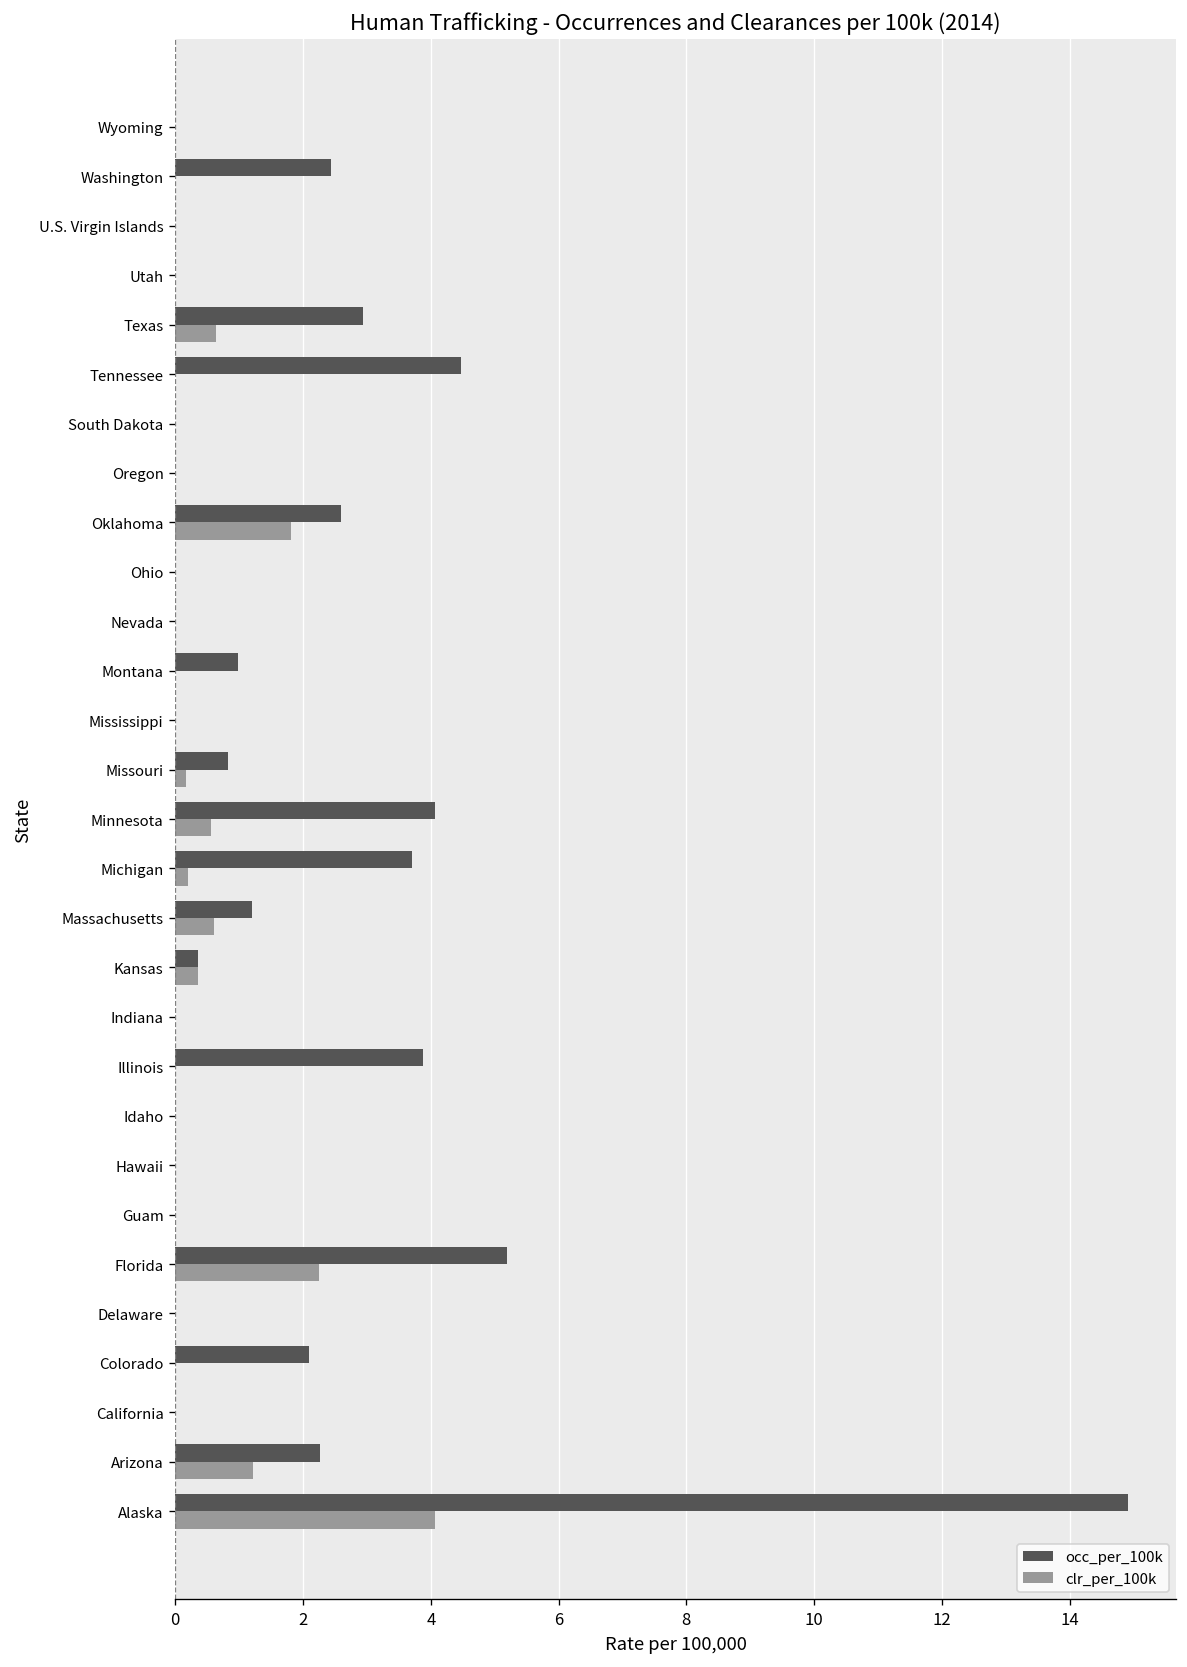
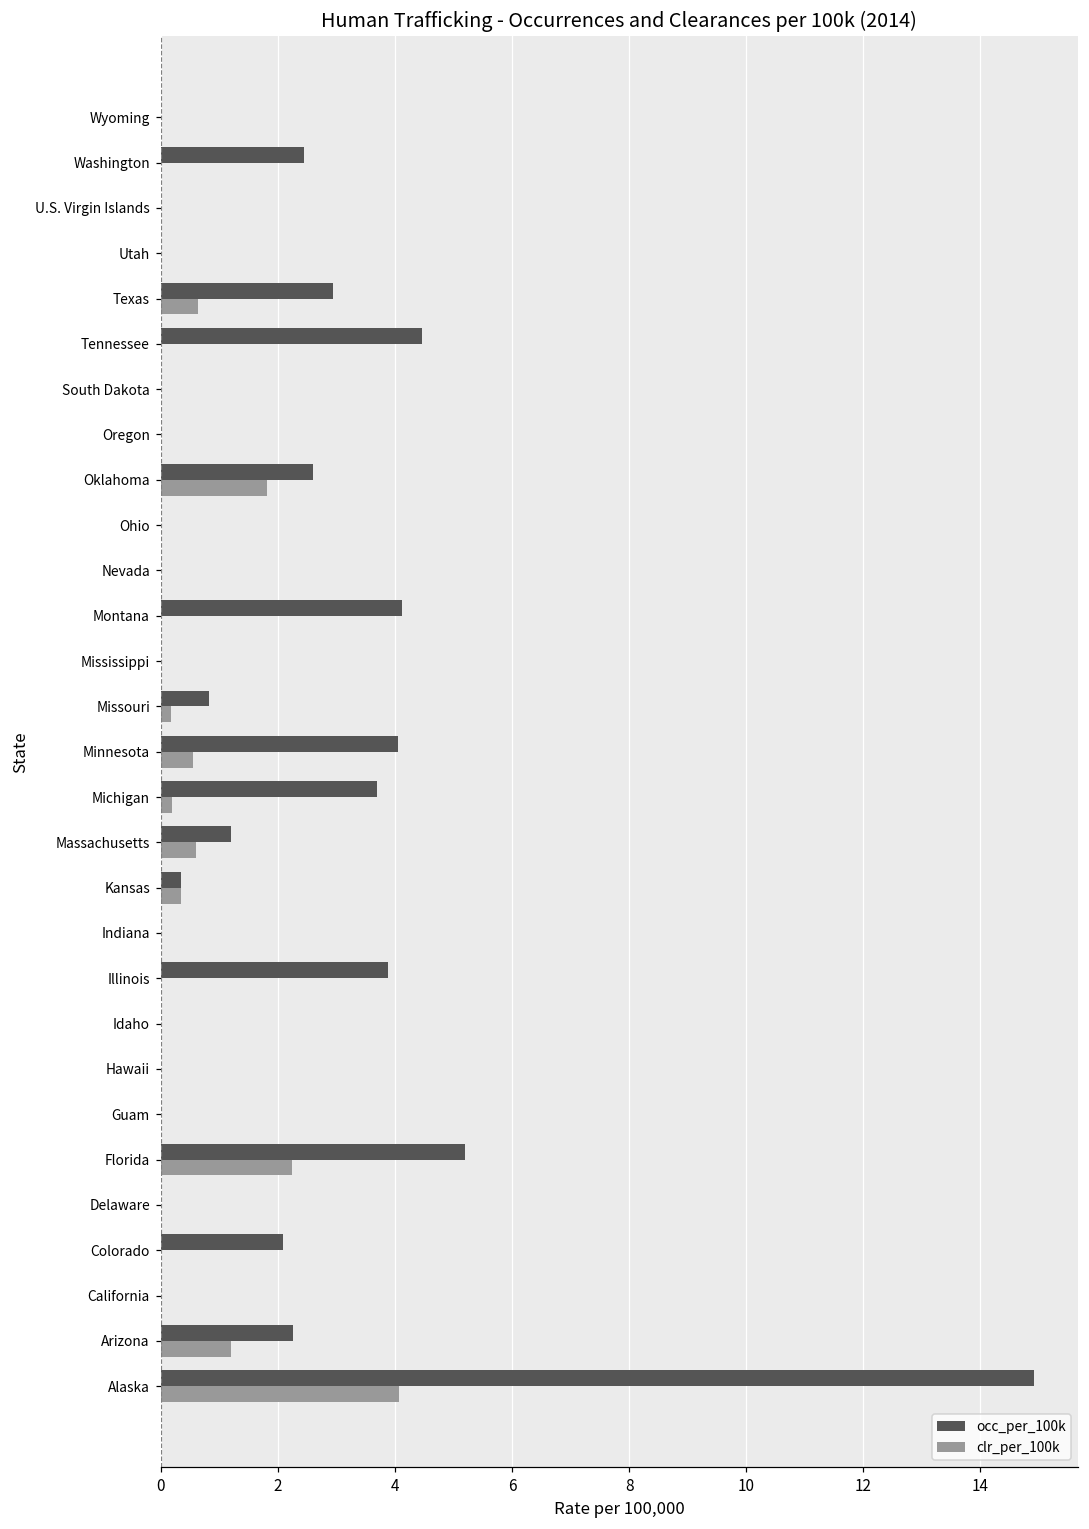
occ_per_100k, Montana: 1.0 -> 4.1
